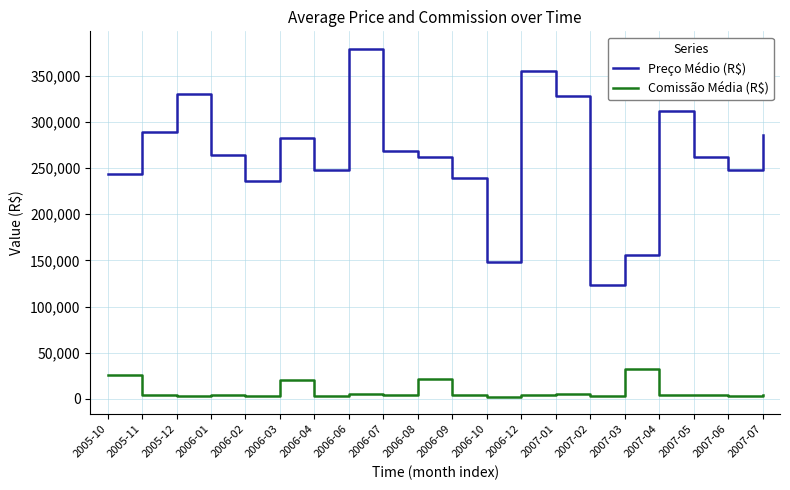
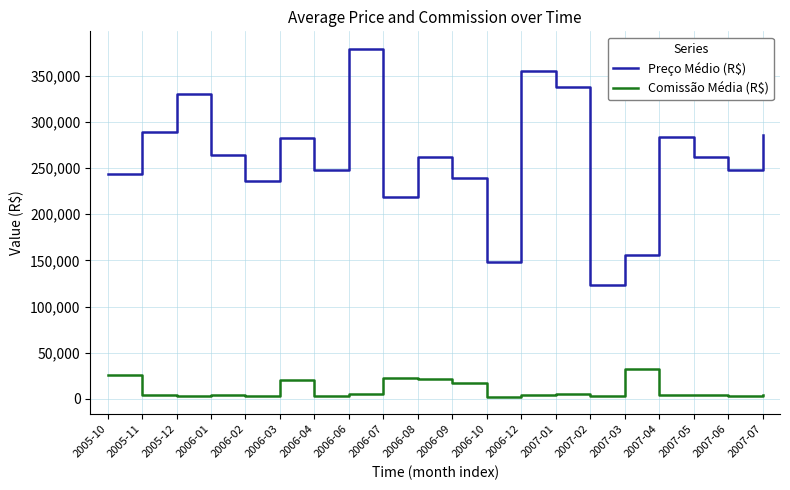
Preço Médio (R$), 2006-07: 270,000 -> 220,000
Comissão Média (R$), 2006-07: 0 -> 20,000
Comissão Média (R$), 2006-09: 0 -> 20,000
Preço Médio (R$), 2007-01: 330,000 -> 340,000
Preço Médio (R$), 2007-04: 310,000 -> 280,000
